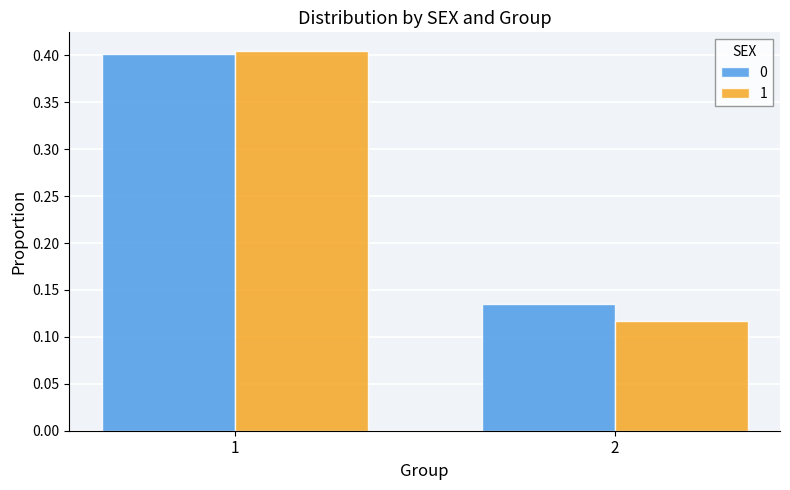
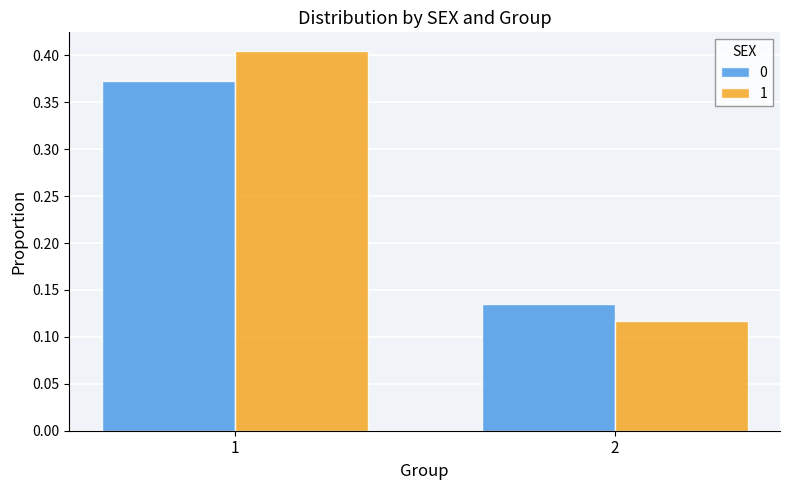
0, 1: 0.40 -> 0.37
